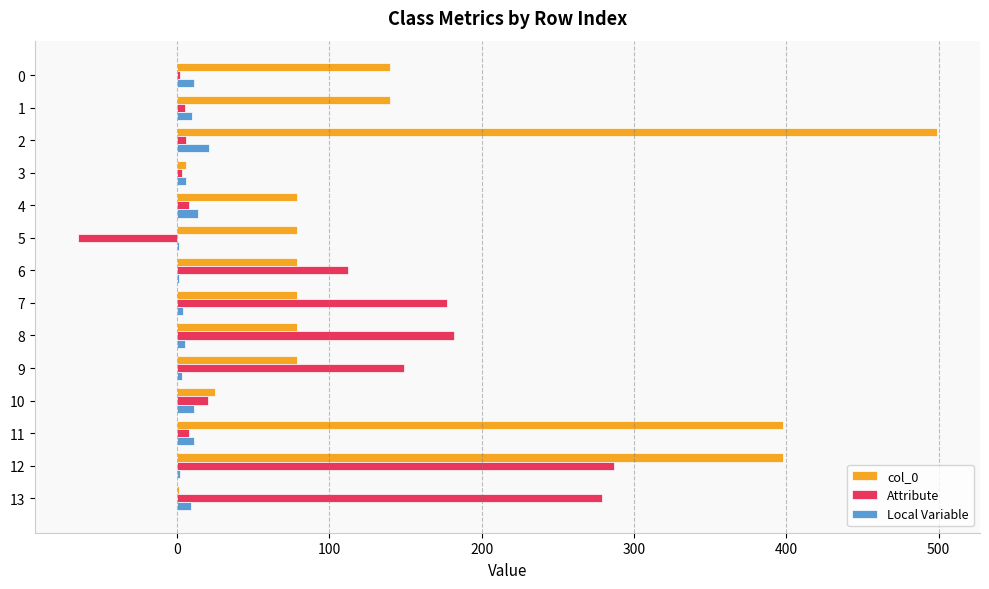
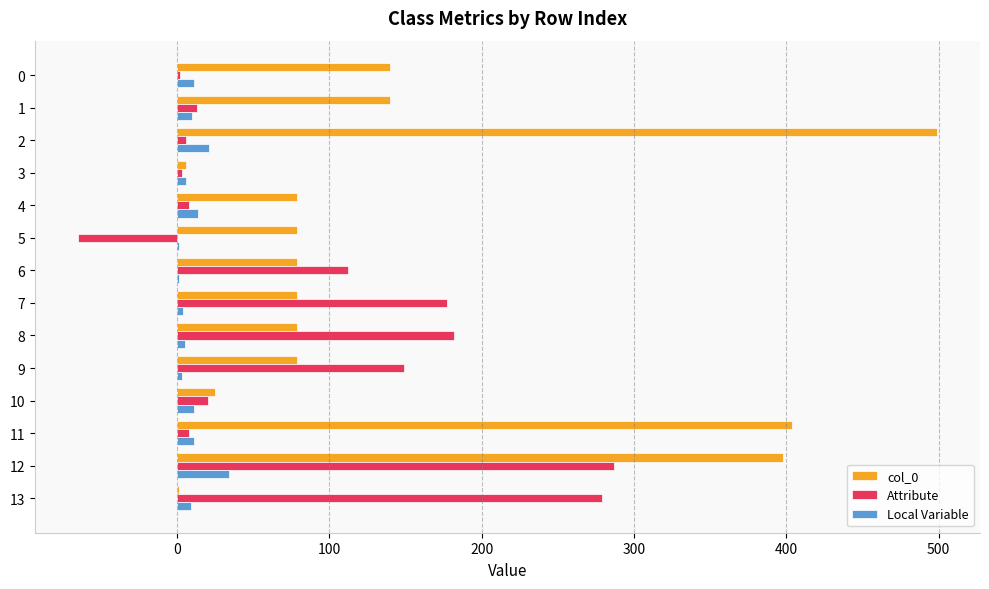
Attribute, 1: 5 -> 13
col_0, 11: 398 -> 404
Local Variable, 12: 2 -> 34
